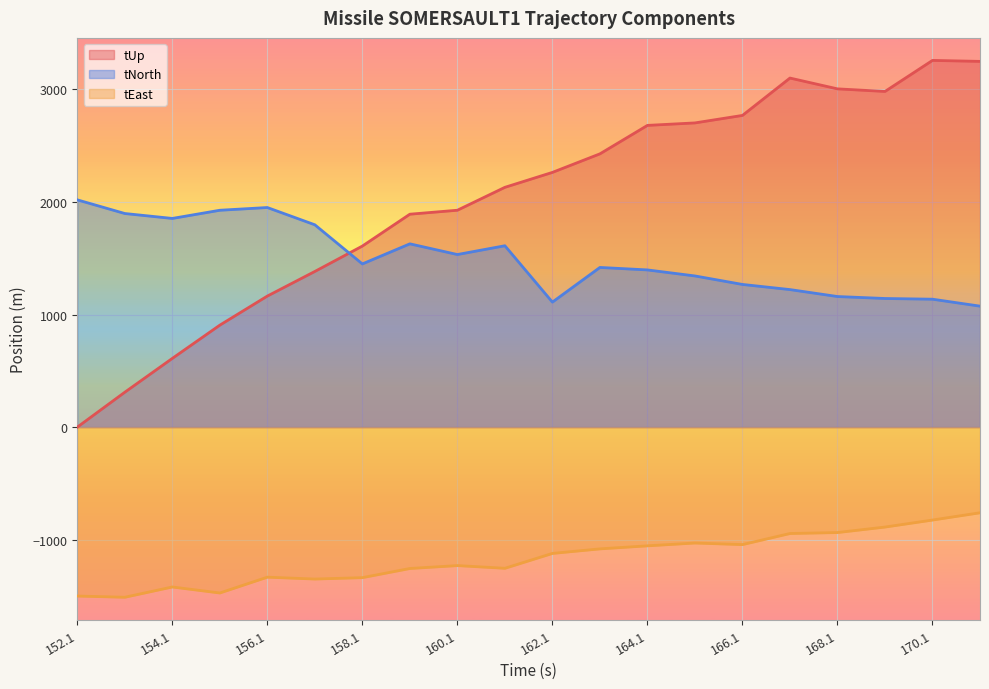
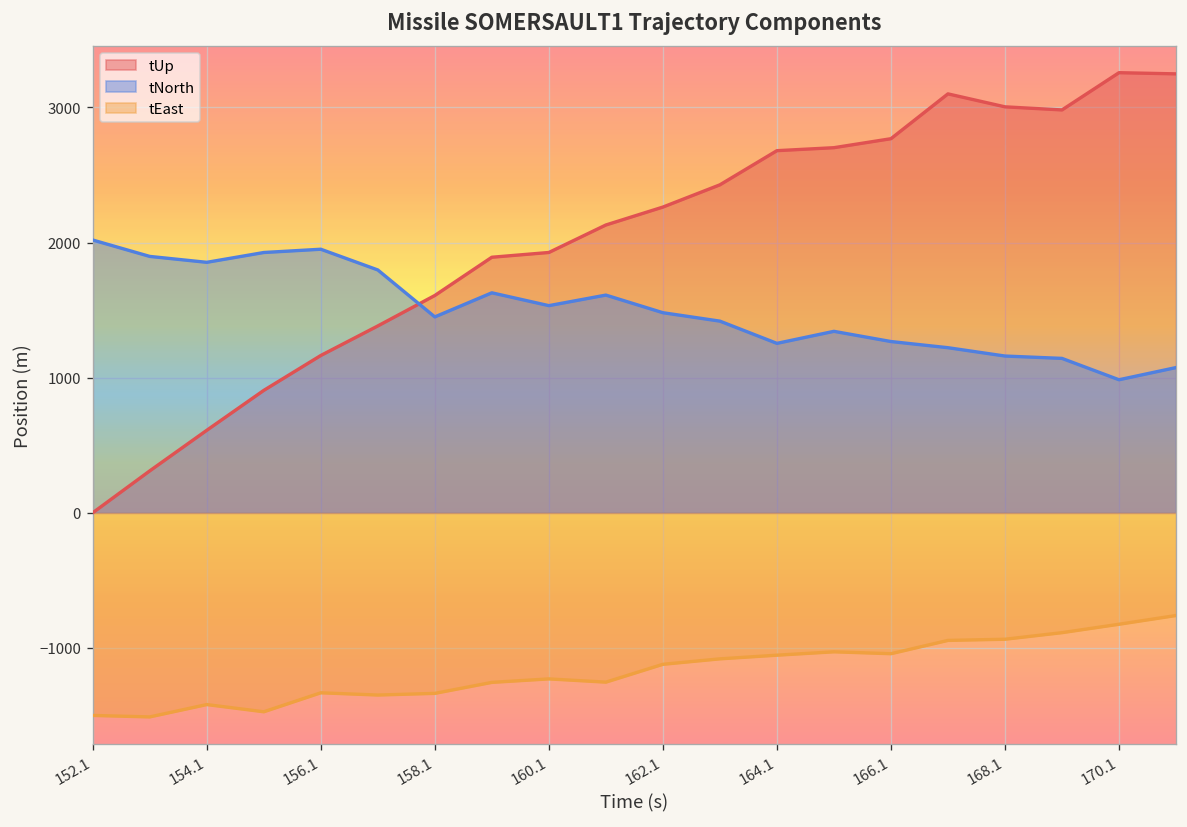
tNorth, 162.1: 1110 -> 1480
tNorth, 164.1: 1400 -> 1250
tNorth, 170.1: 1140 -> 980
